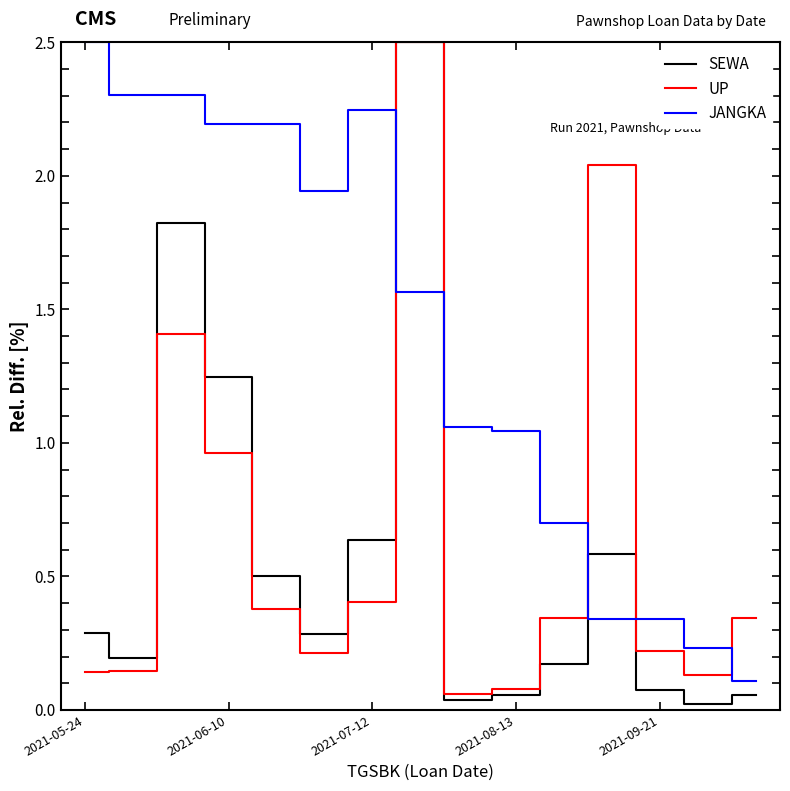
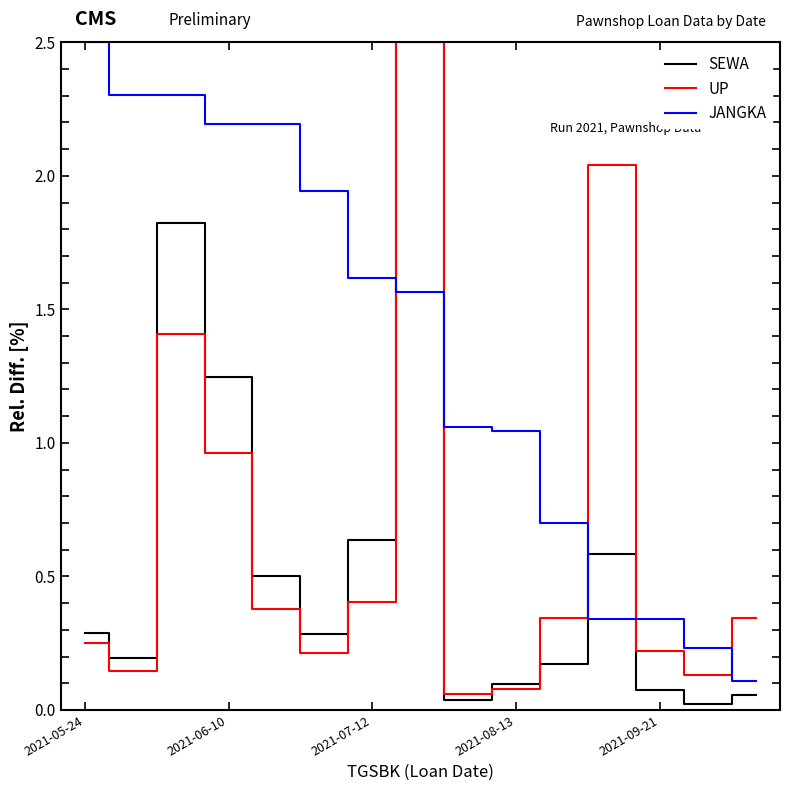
UP, 2021-05-24: 0.14 -> 0.25
JANGKA, 2021-07-12: 2.25 -> 1.62
SEWA, 2021-08-13: 0.06 -> 0.10
